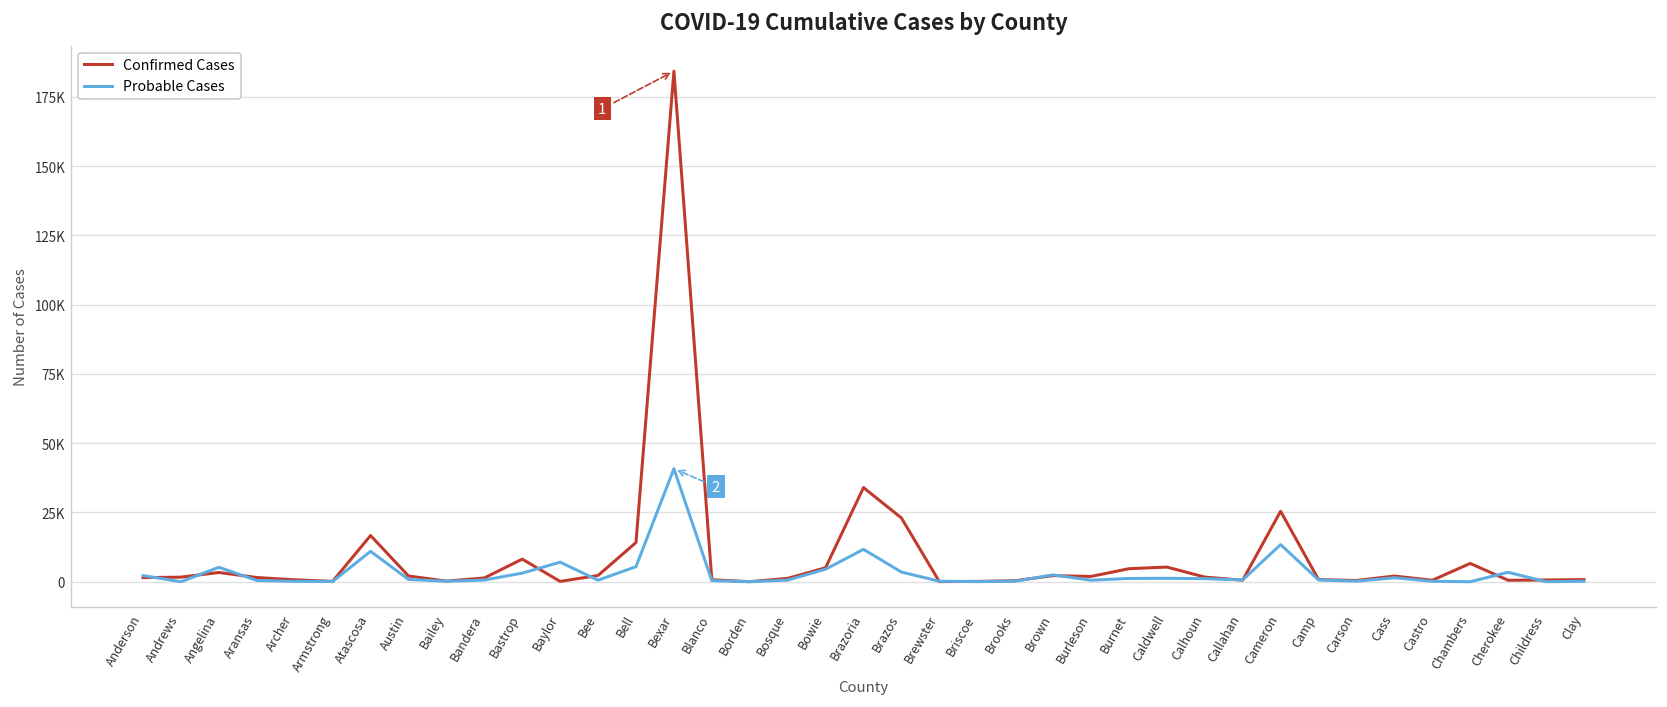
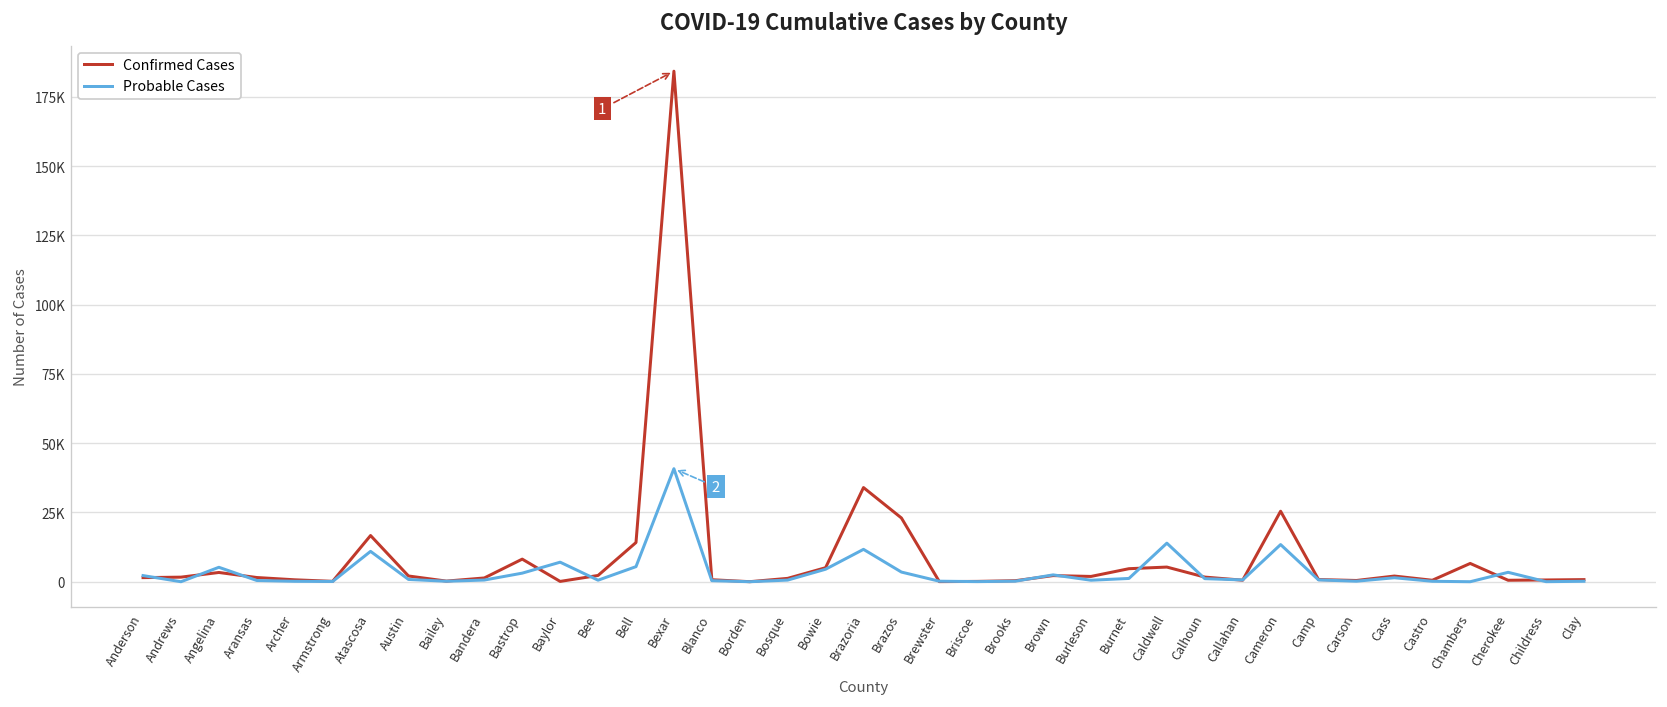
Probable Cases, Caldwell: 1000 -> 14000
